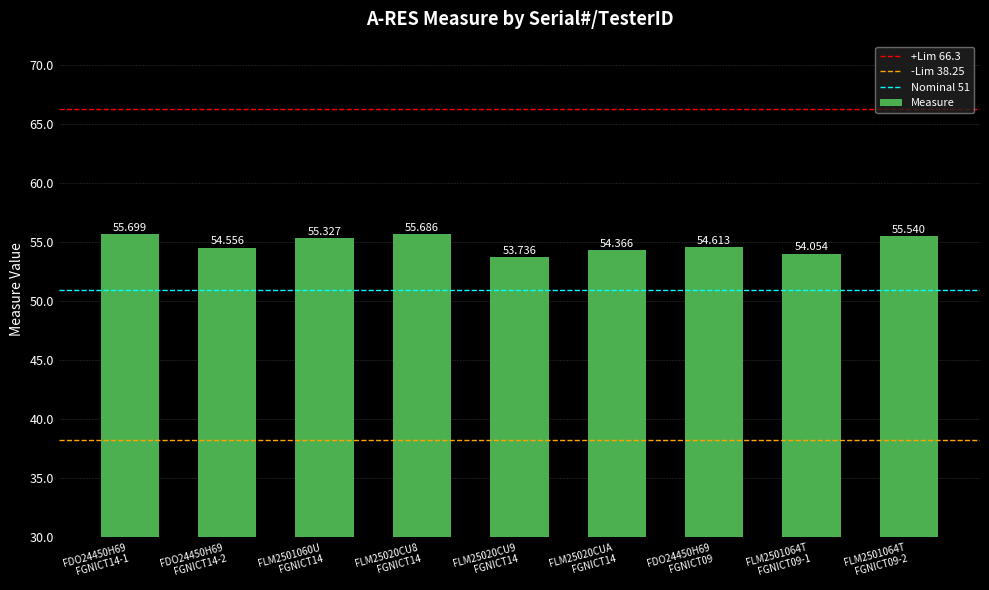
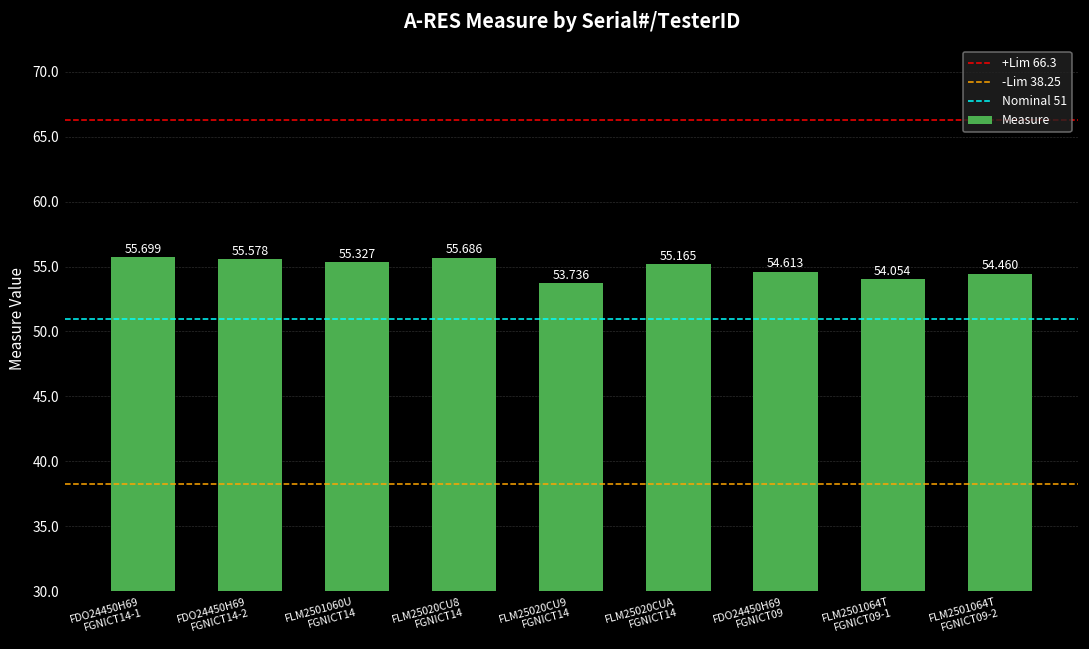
FDO24450H69 FGNICT14-2: 54.556 -> 55.578
FLM25020CUA FGNICT14: 54.366 -> 55.165
FLM2501064T FGNICT09-2: 55.540 -> 54.460
